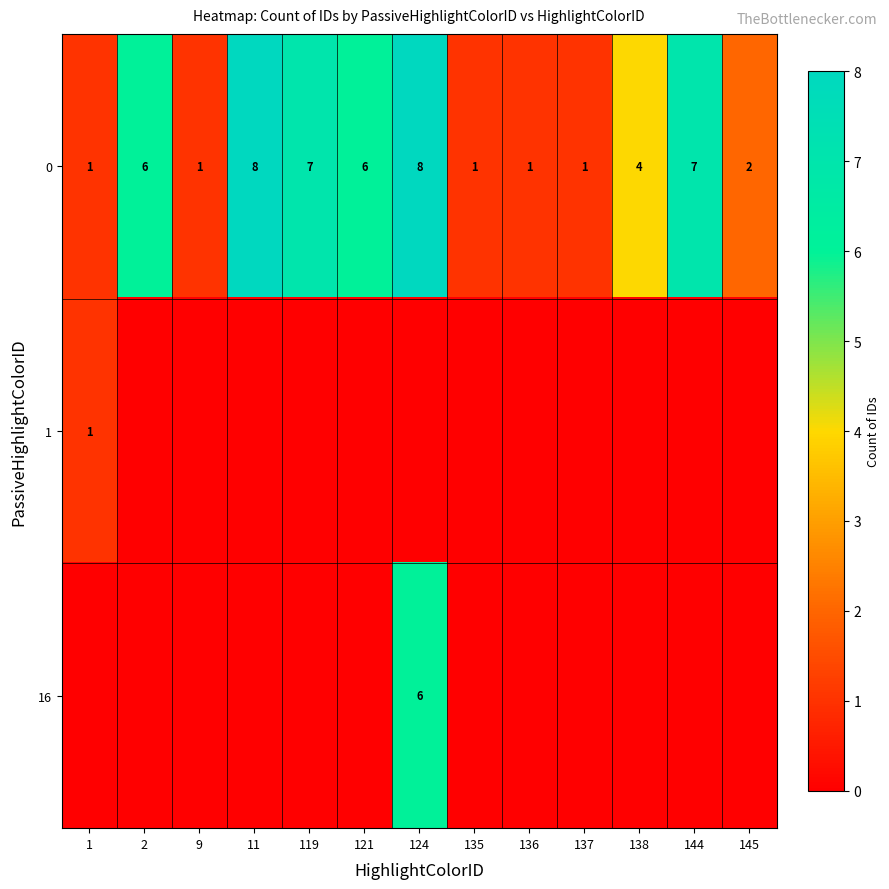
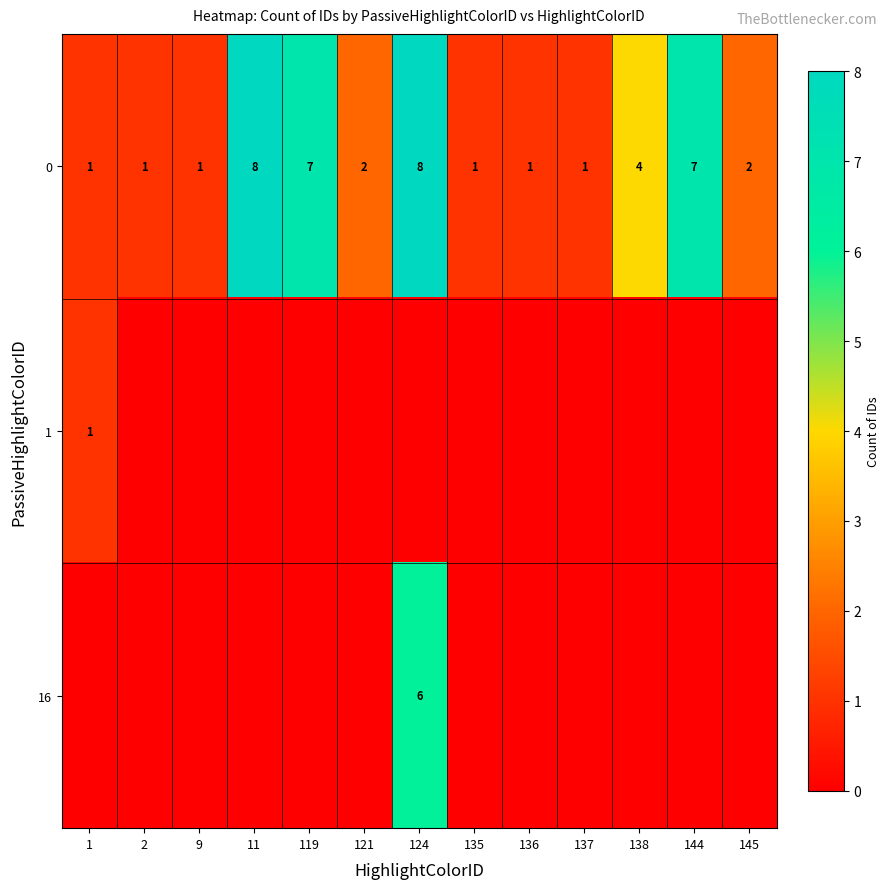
0, 2: 6 -> 1
0, 121: 6 -> 2
